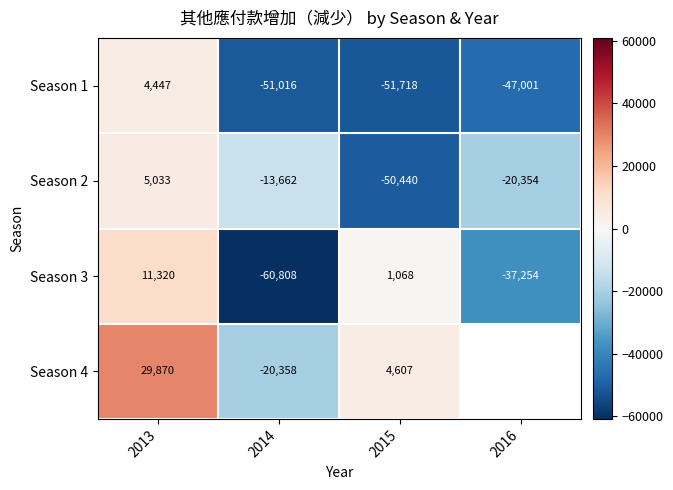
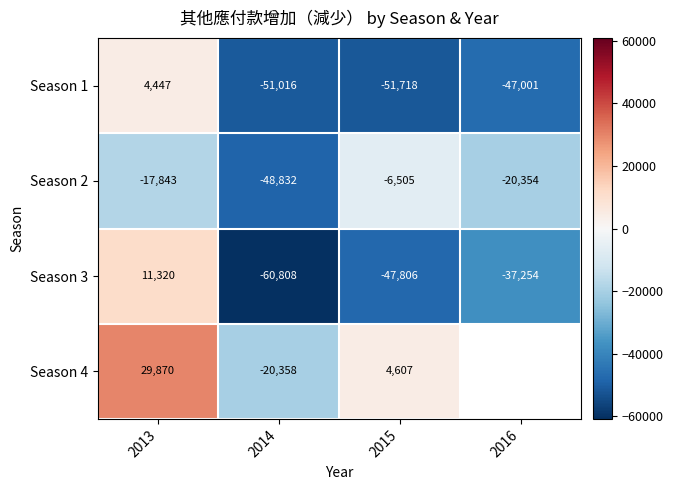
Season 2, 2013: 5,033 -> -17,843
Season 2, 2014: -13,662 -> -48,832
Season 2, 2015: -50,440 -> -6,505
Season 3, 2015: 1,068 -> -47,806
